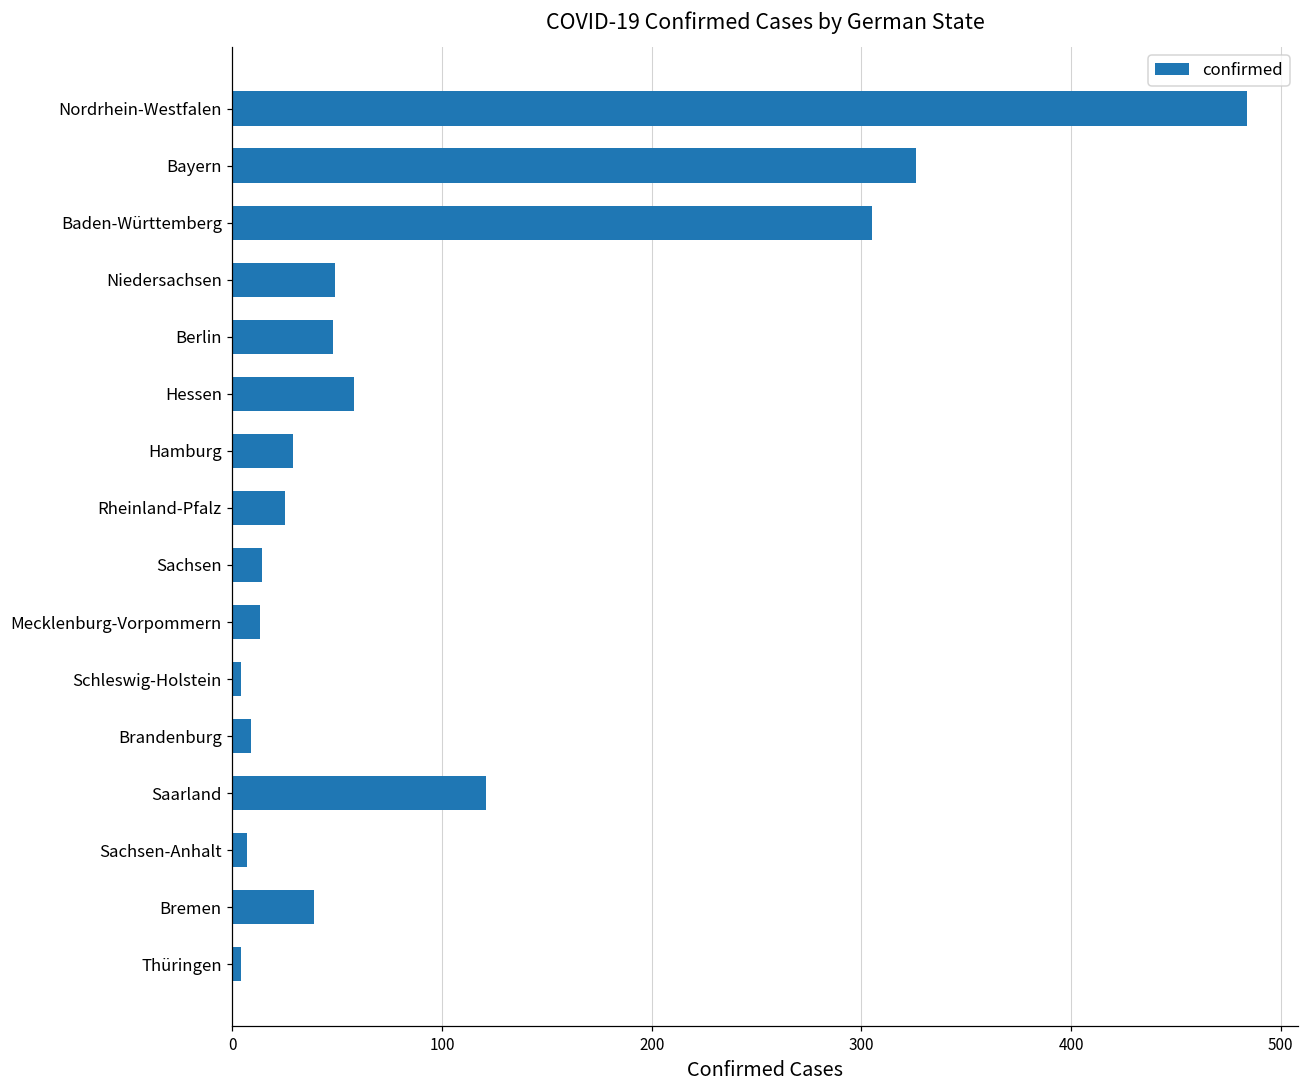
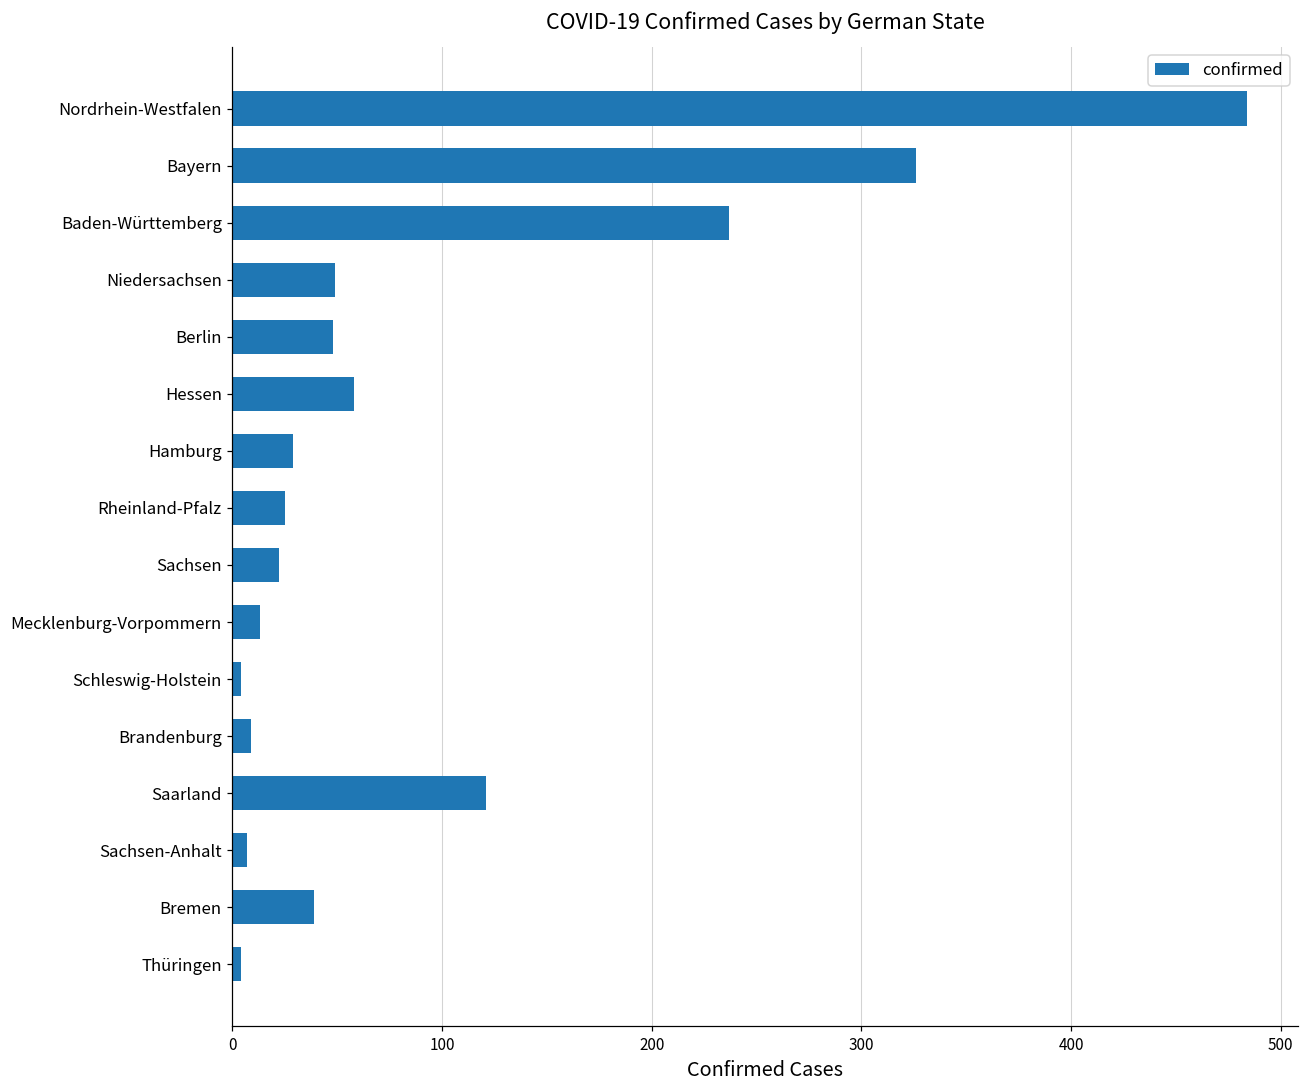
Baden-Württemberg: 305 -> 237
Sachsen: 14 -> 22
